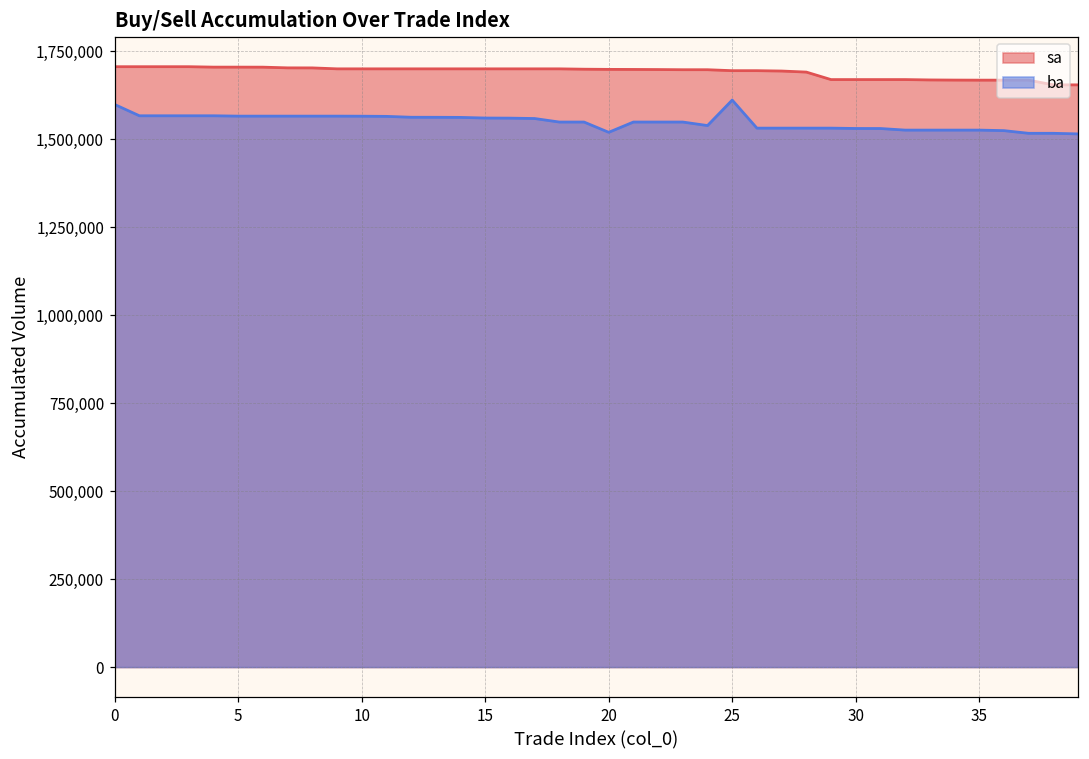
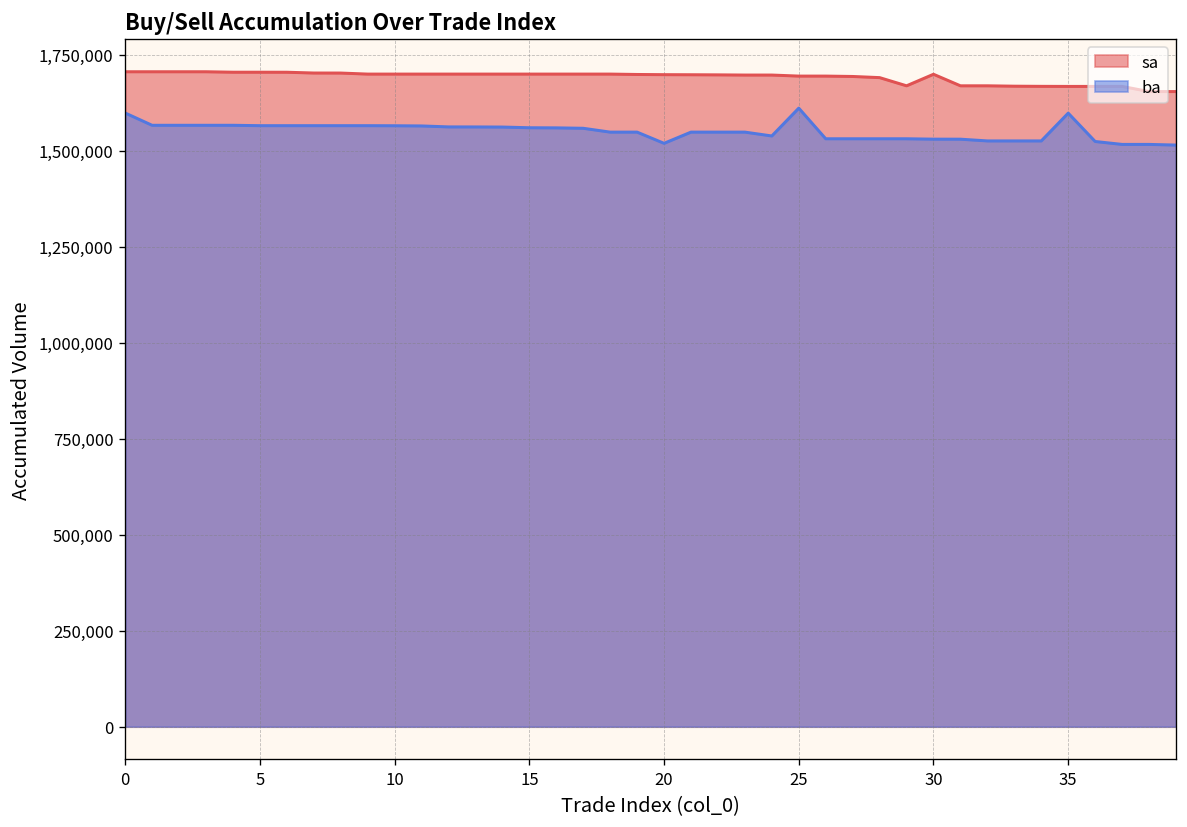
sa, 30: 1,670,000 -> 1,700,000
ba, 35: 1,530,000 -> 1,600,000
